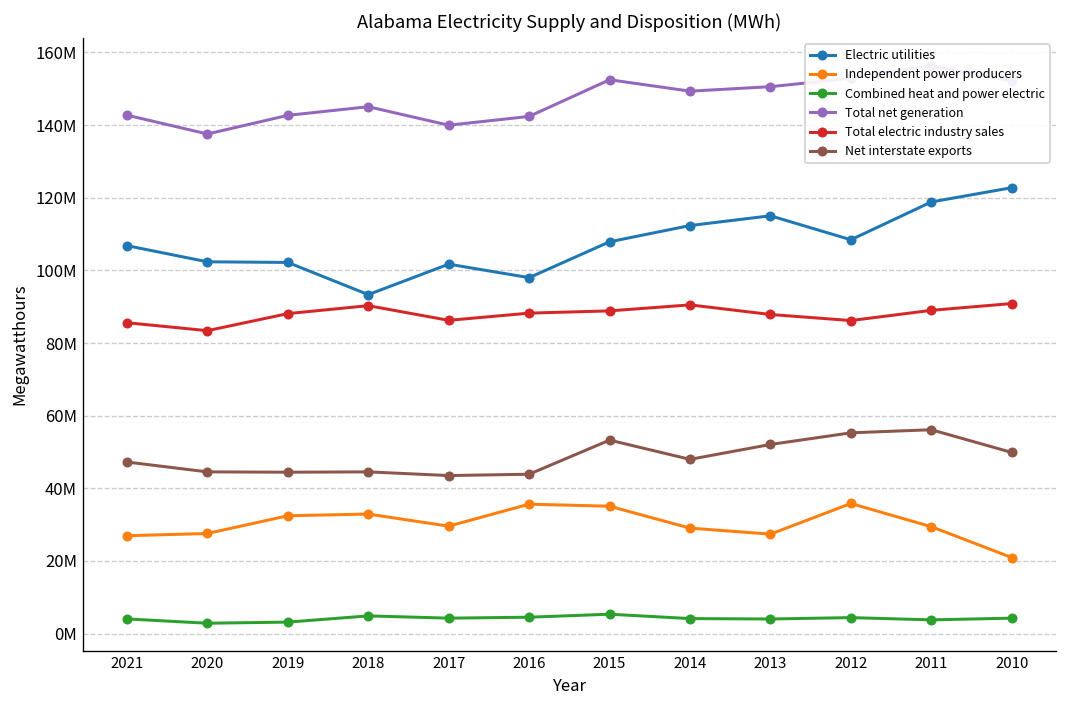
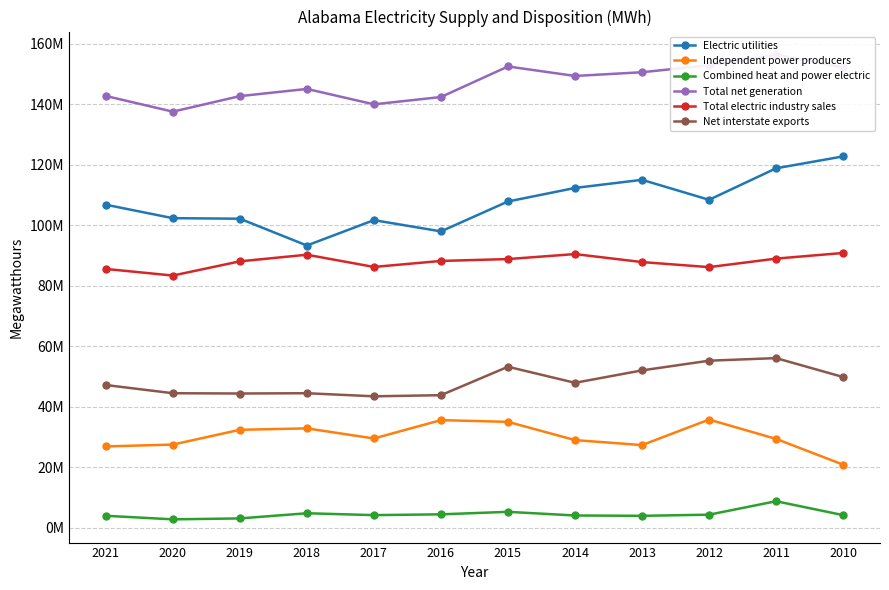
Combined heat and power electric, 2011: 4000000 -> 9000000
